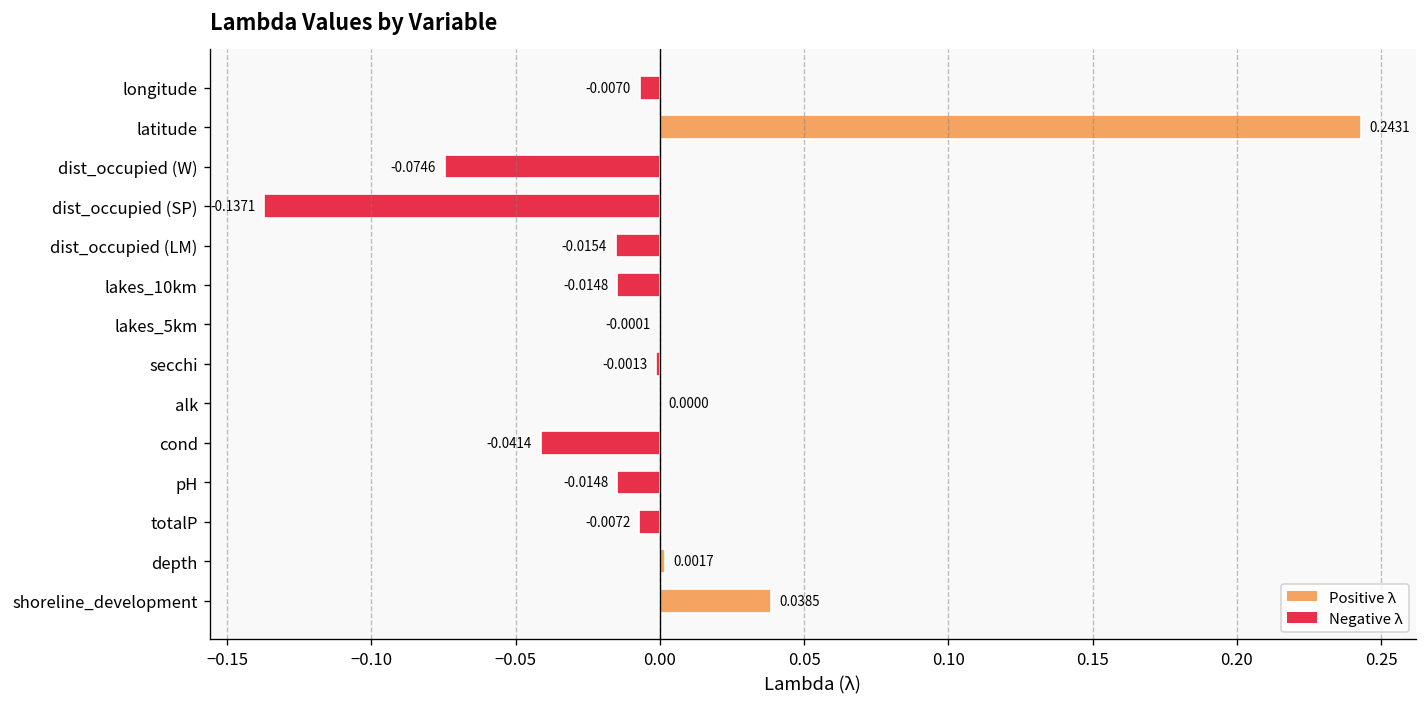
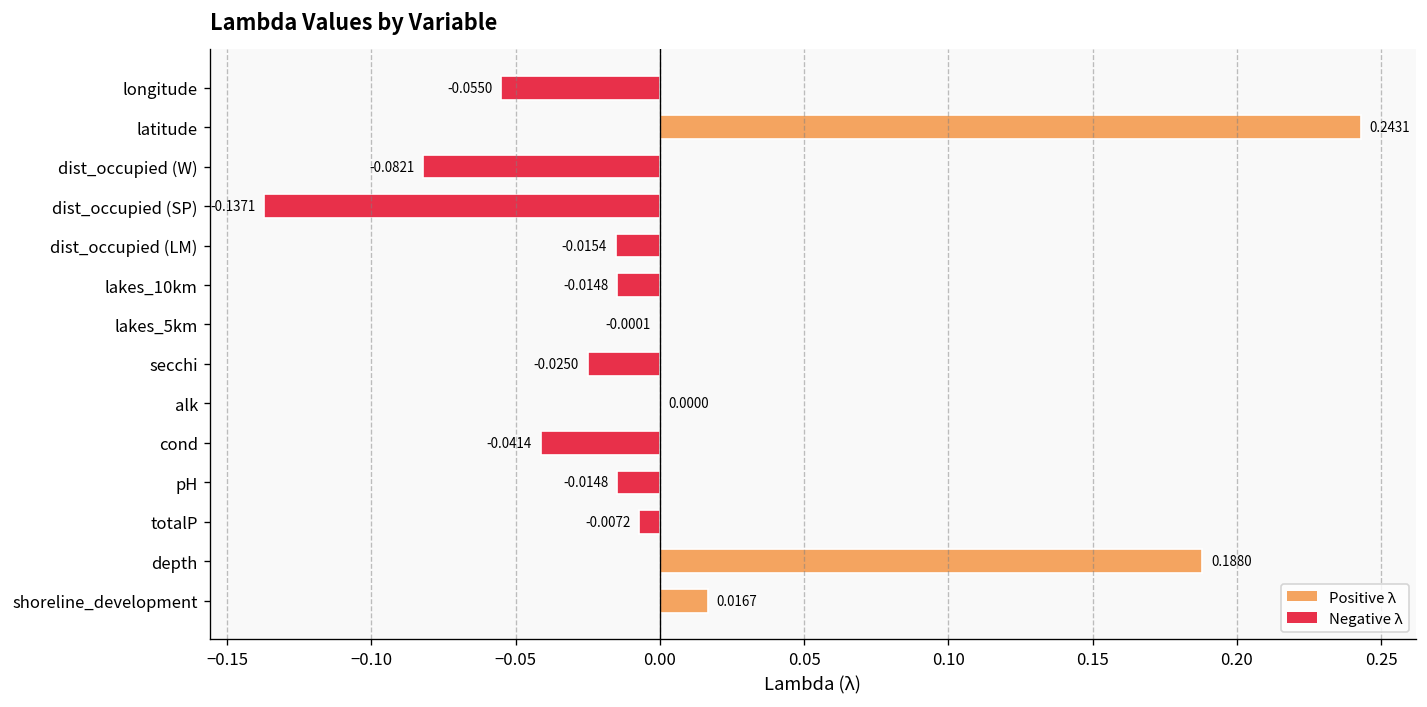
longitude: -0.0070 -> -0.0550
dist_occupied (W): -0.0746 -> -0.0821
secchi: -0.0013 -> -0.0250
depth: 0.0017 -> 0.1880
shoreline_development: 0.0385 -> 0.0167
